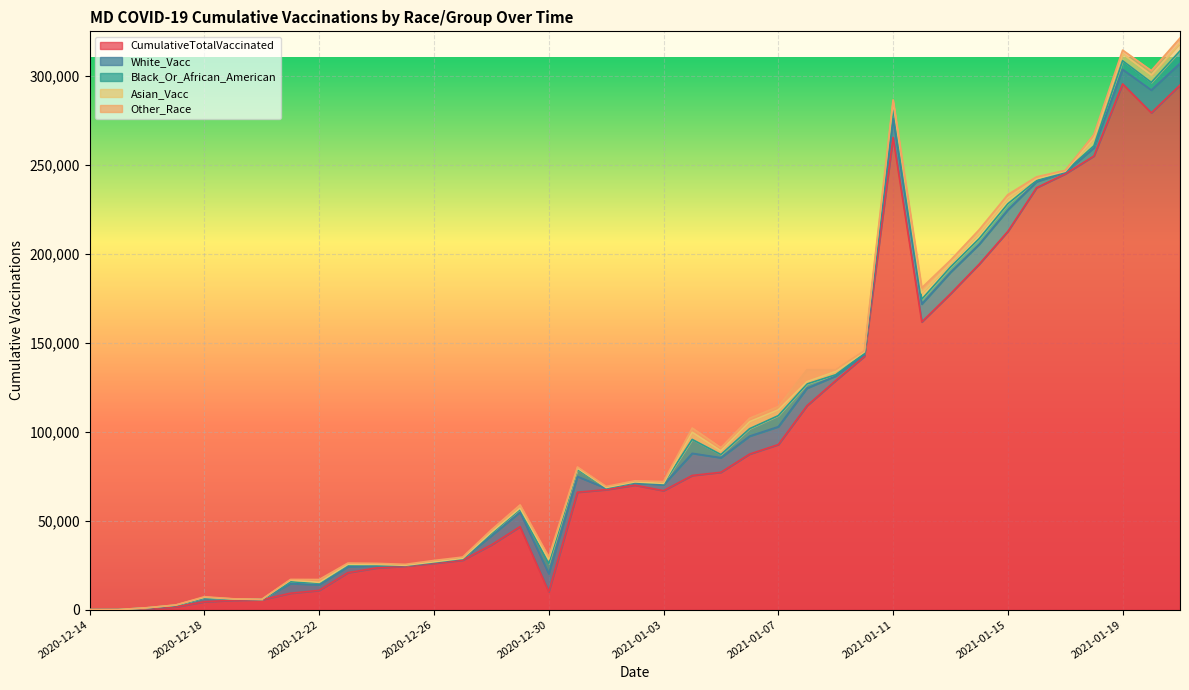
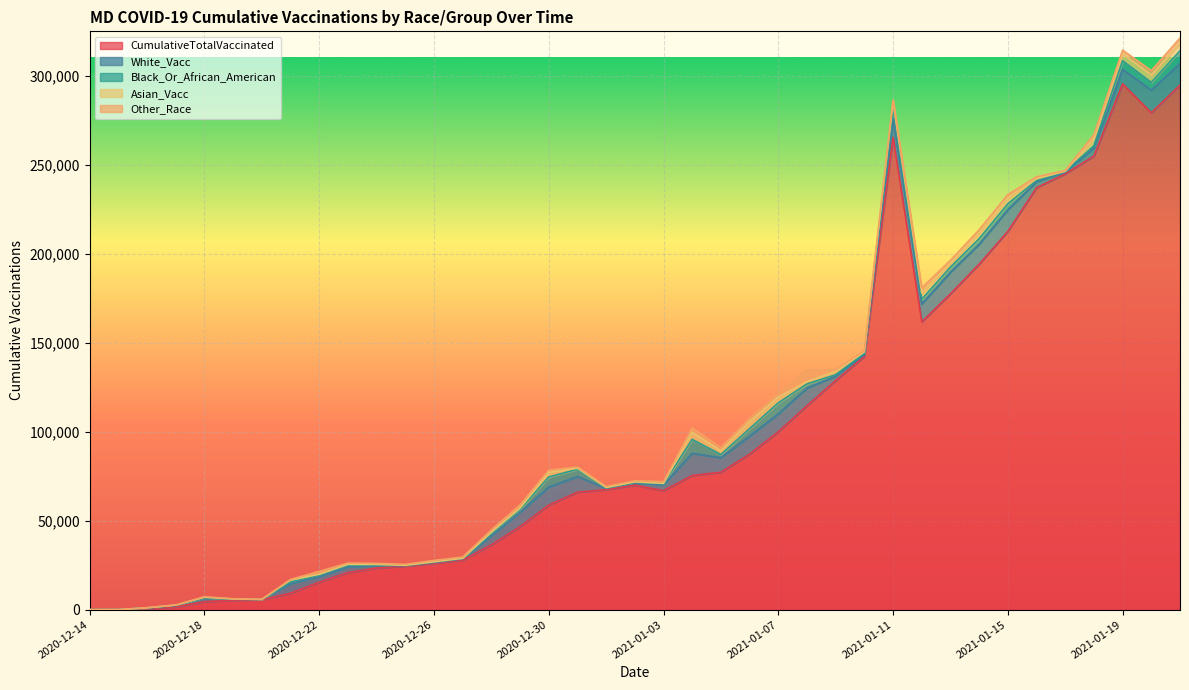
CumulativeTotalVaccinated, 2020-12-22: 11,000 -> 15,000
CumulativeTotalVaccinated, 2020-12-30: 10,000 -> 59,000
CumulativeTotalVaccinated, 2021-01-07: 93,000 -> 100,000
